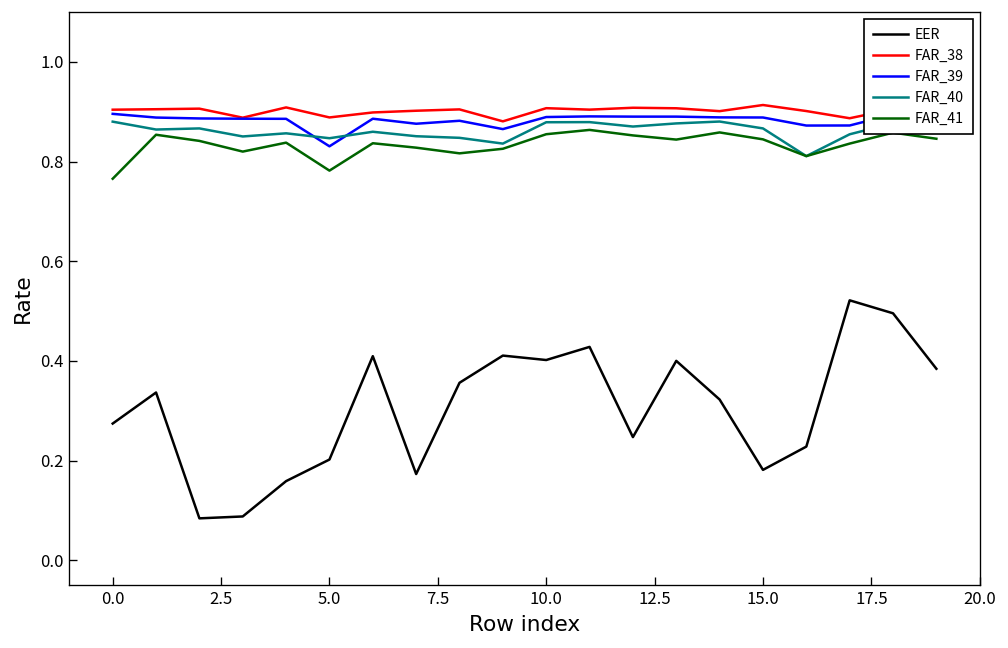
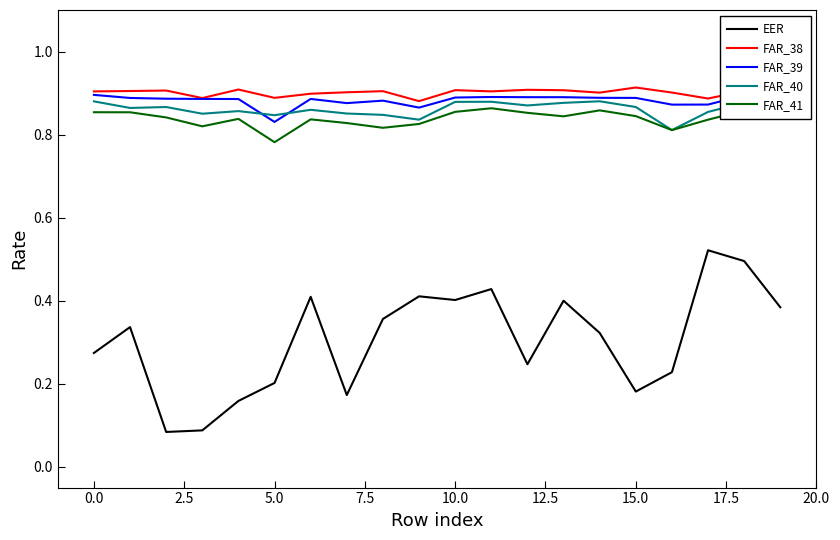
FAR_41, 0.0: 0.77 -> 0.85
